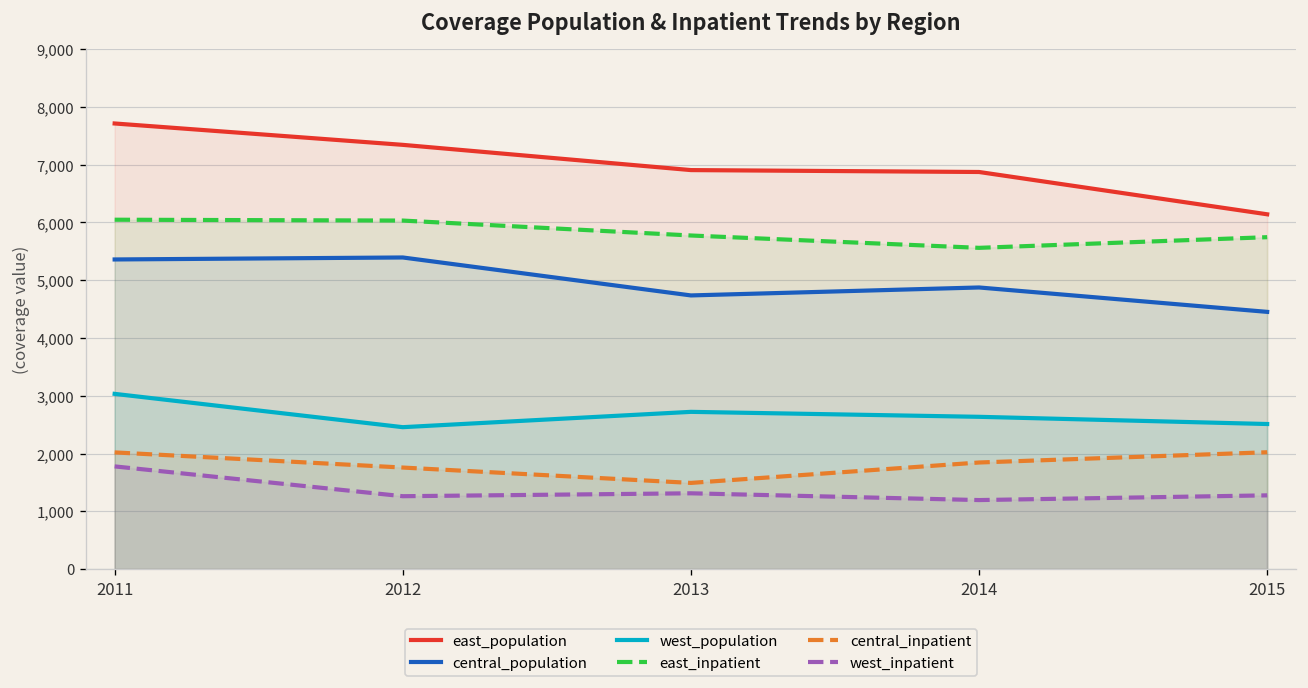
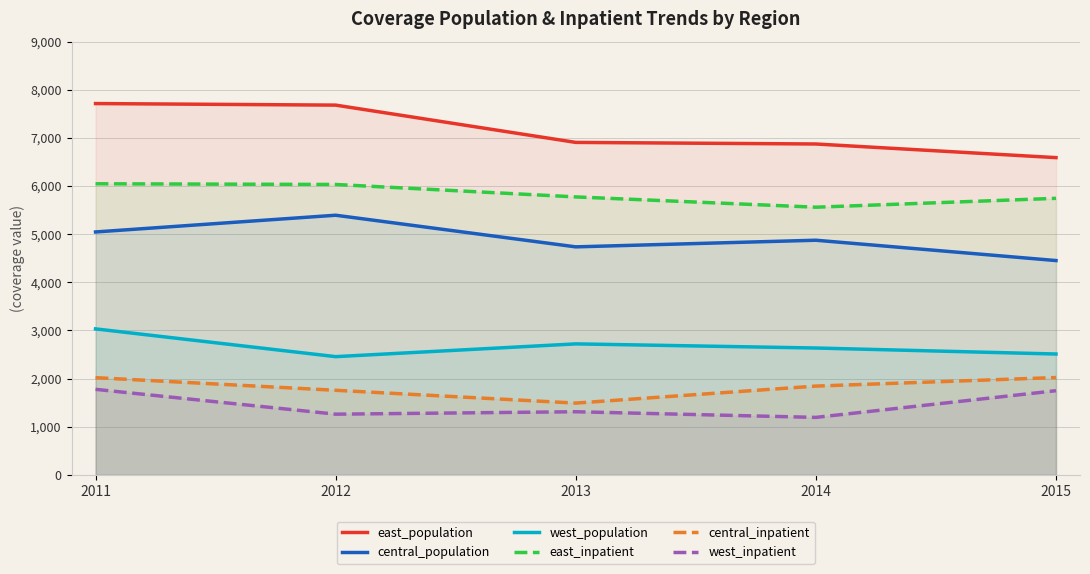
central_population, 2011: 5,400 -> 5,000
east_population, 2012: 7,300 -> 7,700
east_population, 2015: 6,100 -> 6,600
west_inpatient, 2015: 1,300 -> 1,700
